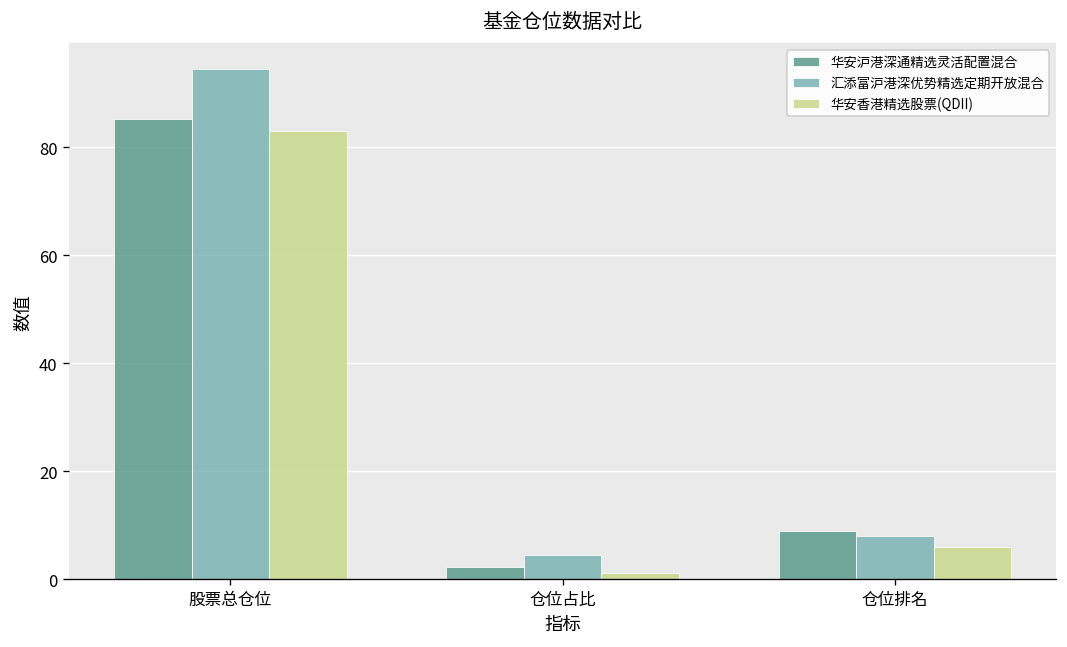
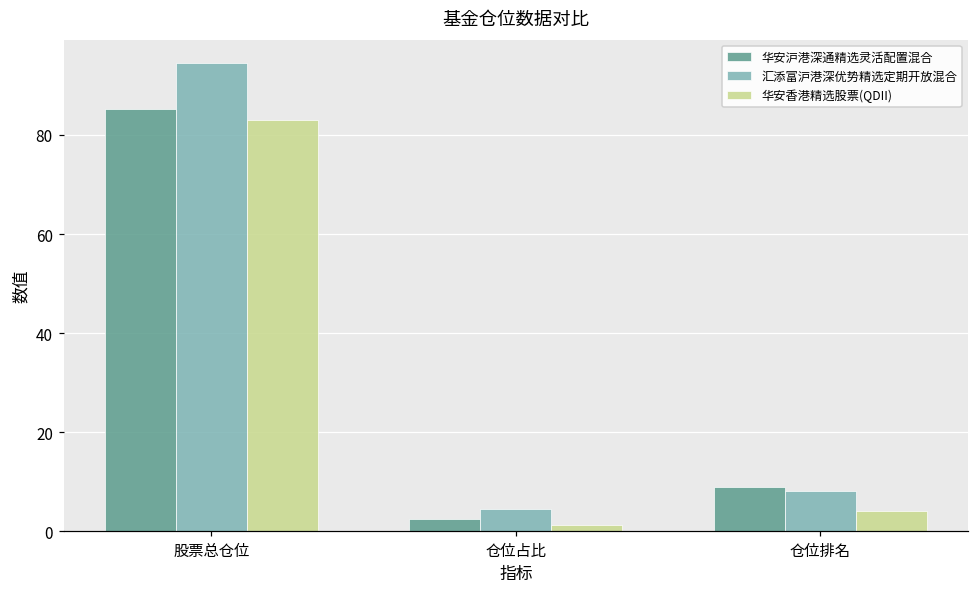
华安香港精选股票(QDII), 仓位排名: 6 -> 4
